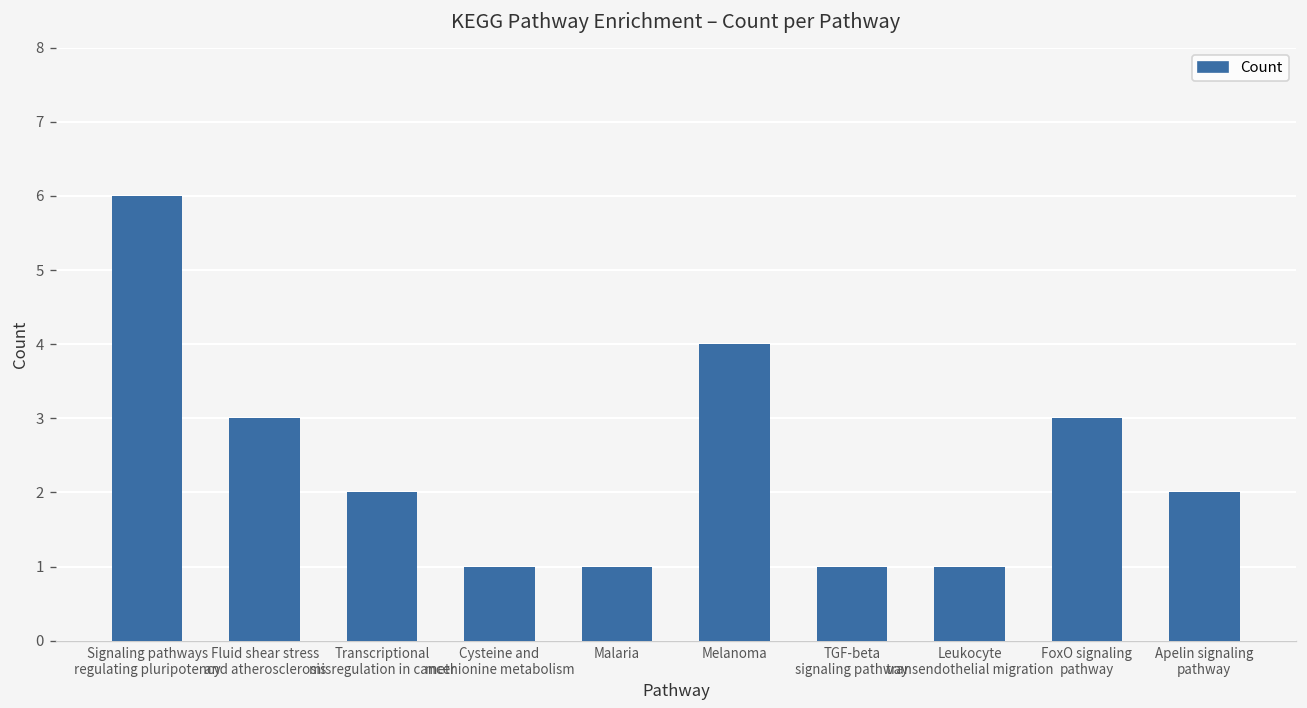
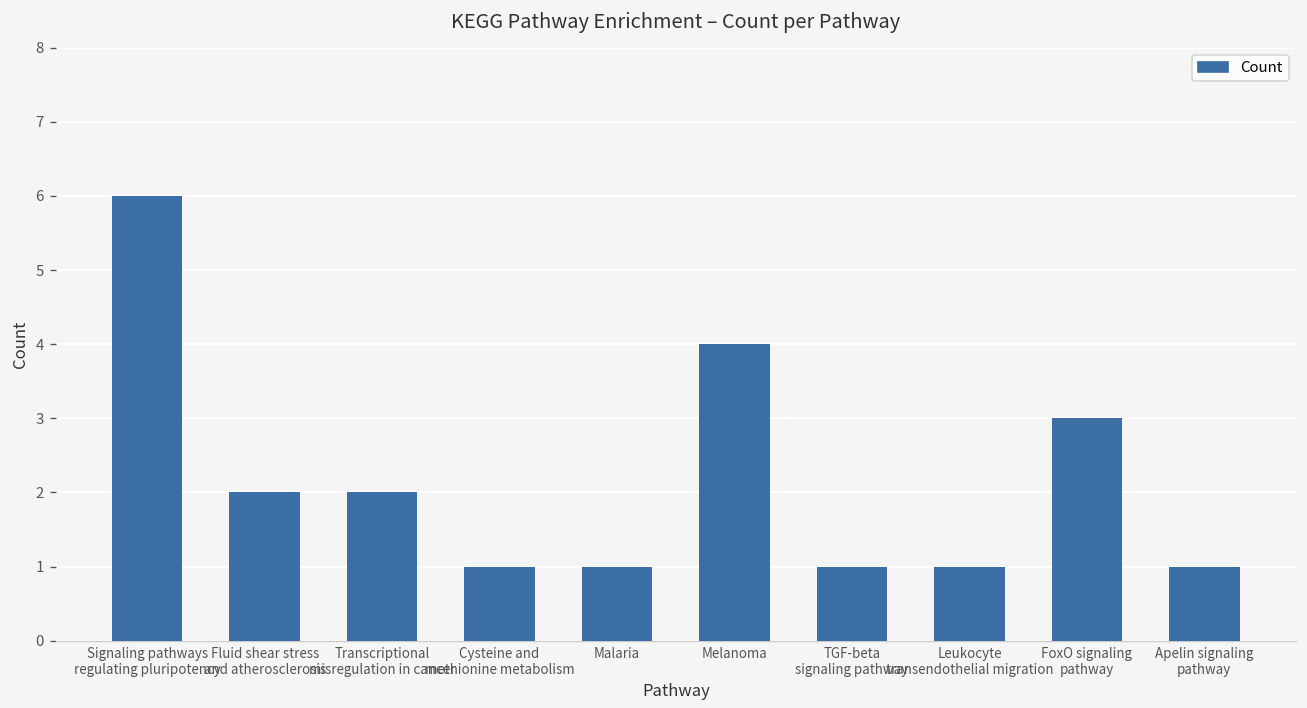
Fluid shear stress and atherosclerosis: 3 -> 2
Apelin signaling pathway: 2 -> 1
